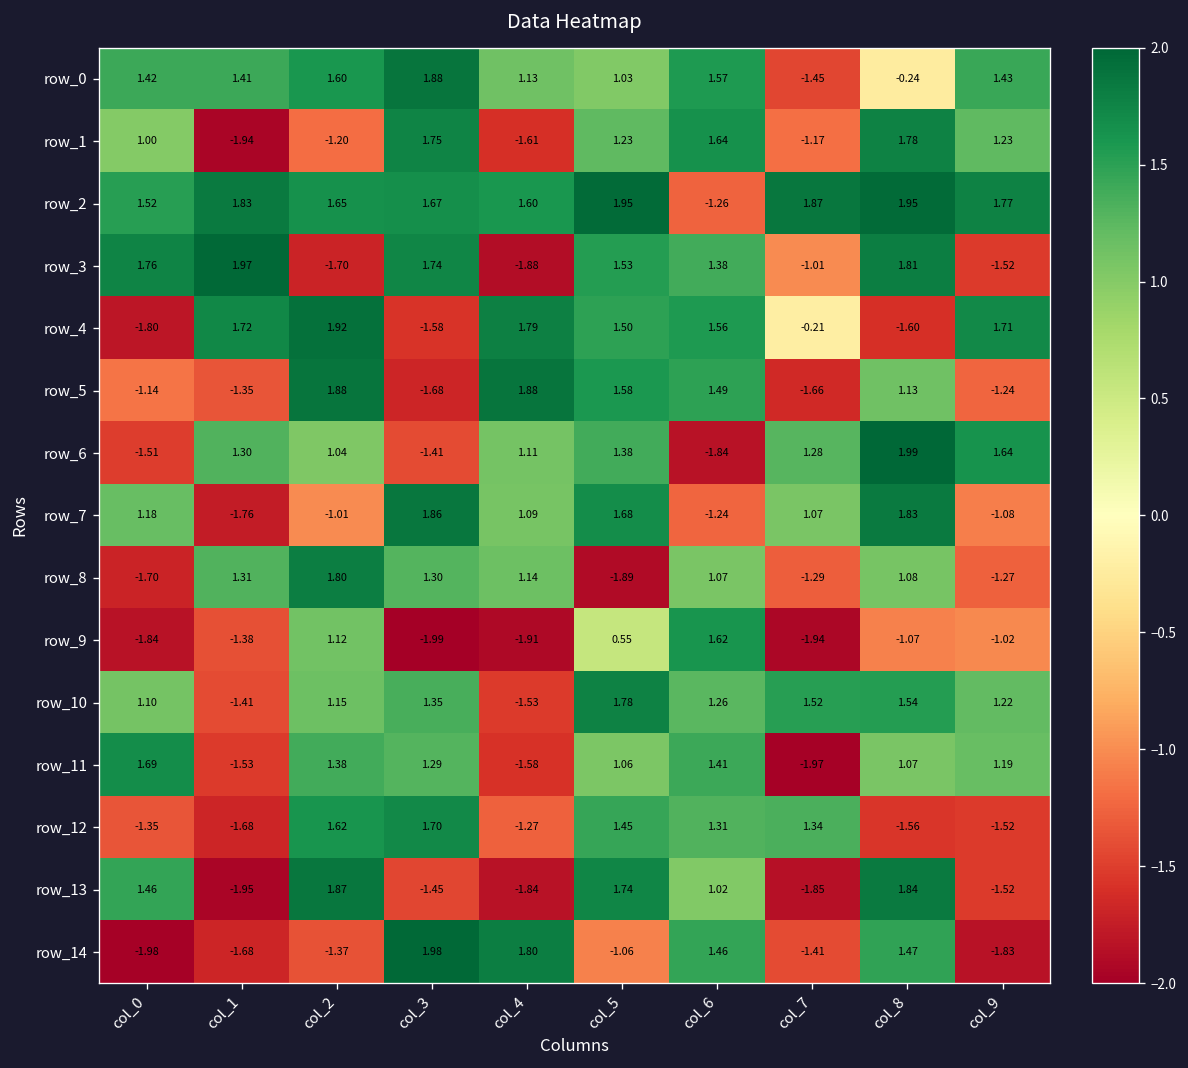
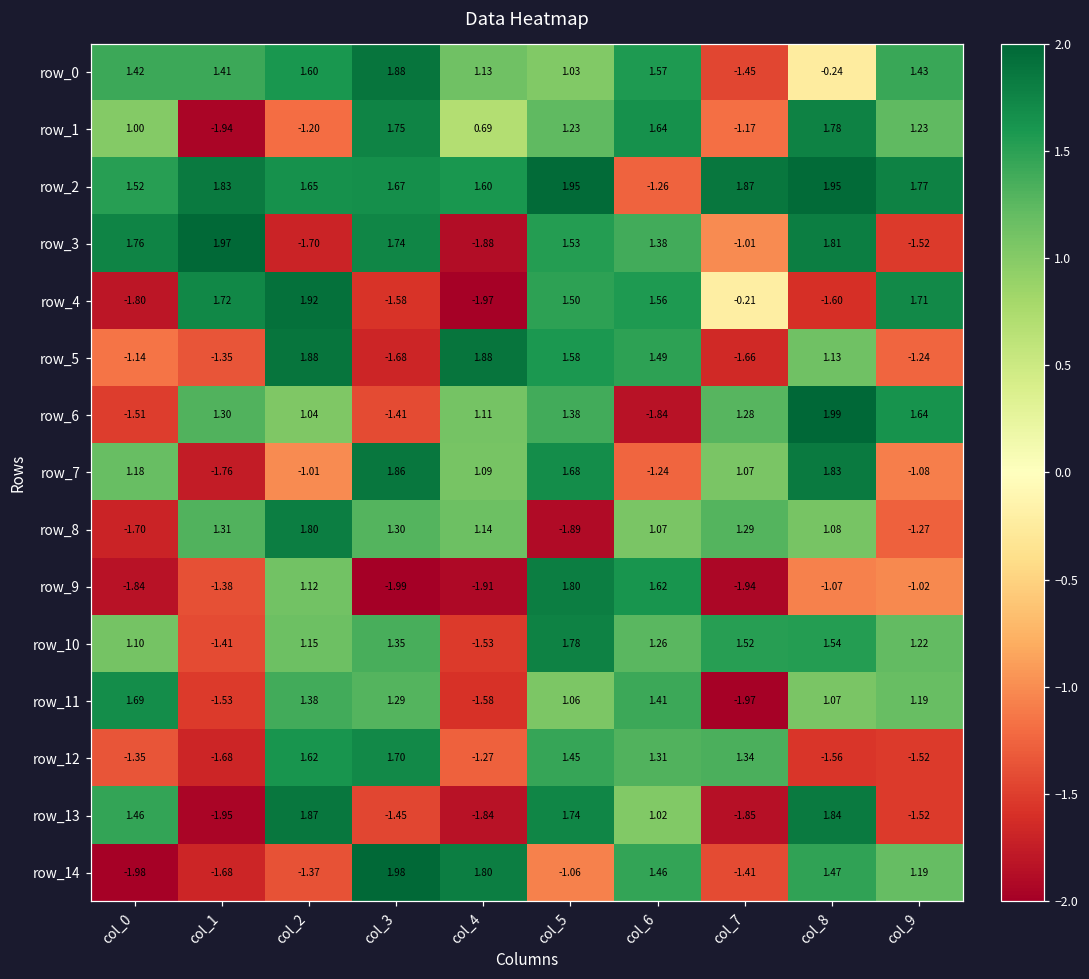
row_1, col_4: -1.61 -> 0.69
row_4, col_4: 1.79 -> -1.97
row_8, col_7: -1.29 -> 1.29
row_9, col_5: 0.55 -> 1.80
row_14, col_9: -1.83 -> 1.19
